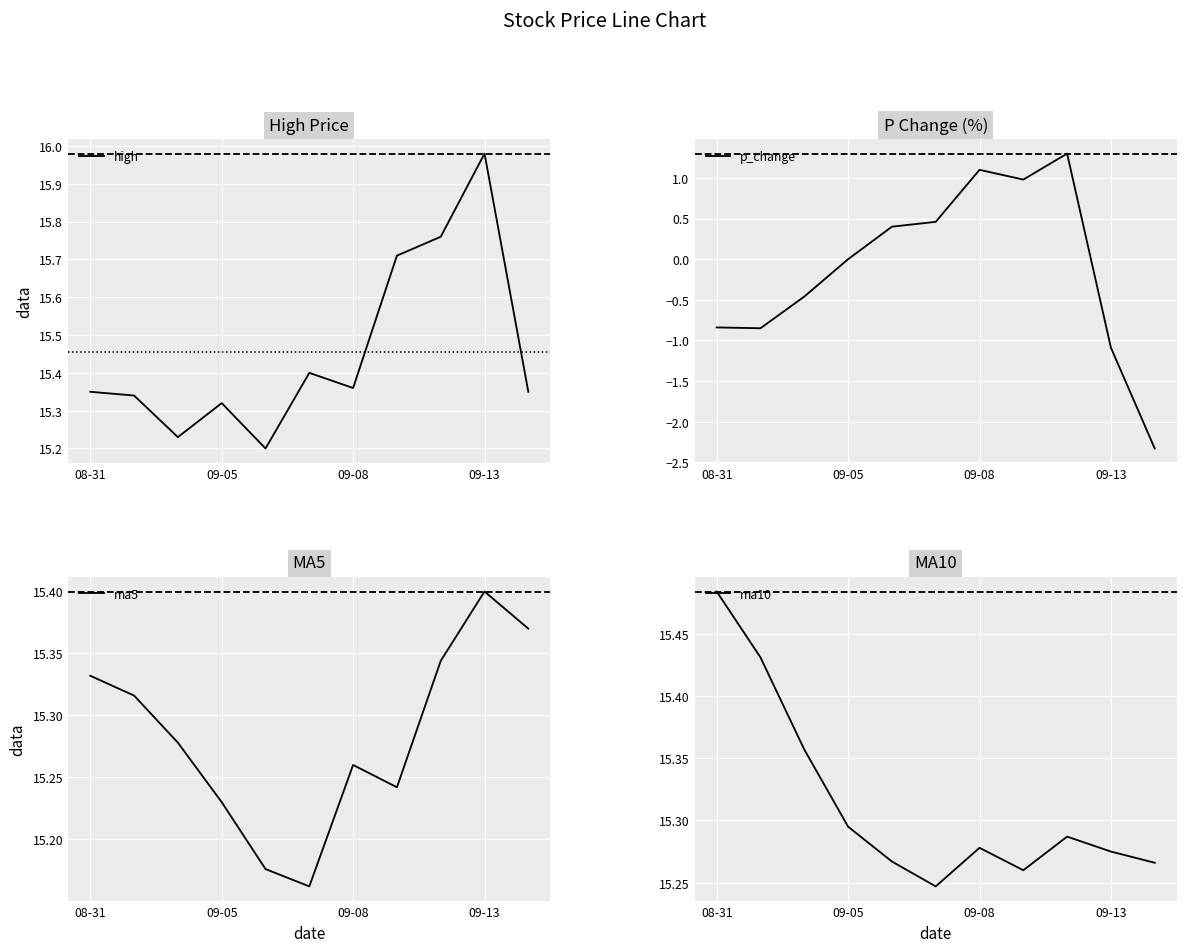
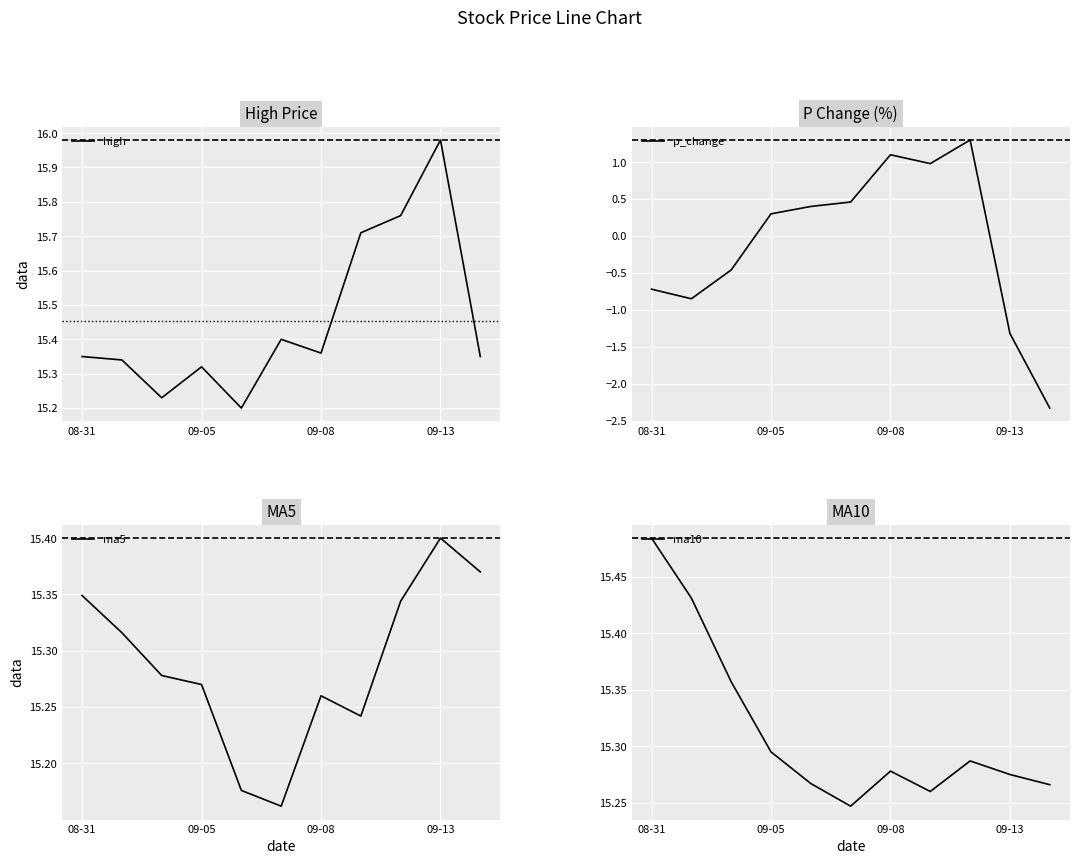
P Change (%), 08-31: -0.8 -> -0.7
P Change (%), 09-05: 0.0 -> 0.3
P Change (%), 09-13: -1.1 -> -1.3
MA5, 08-31: 15.332 -> 15.349
MA5, 09-05: 15.23 -> 15.27
